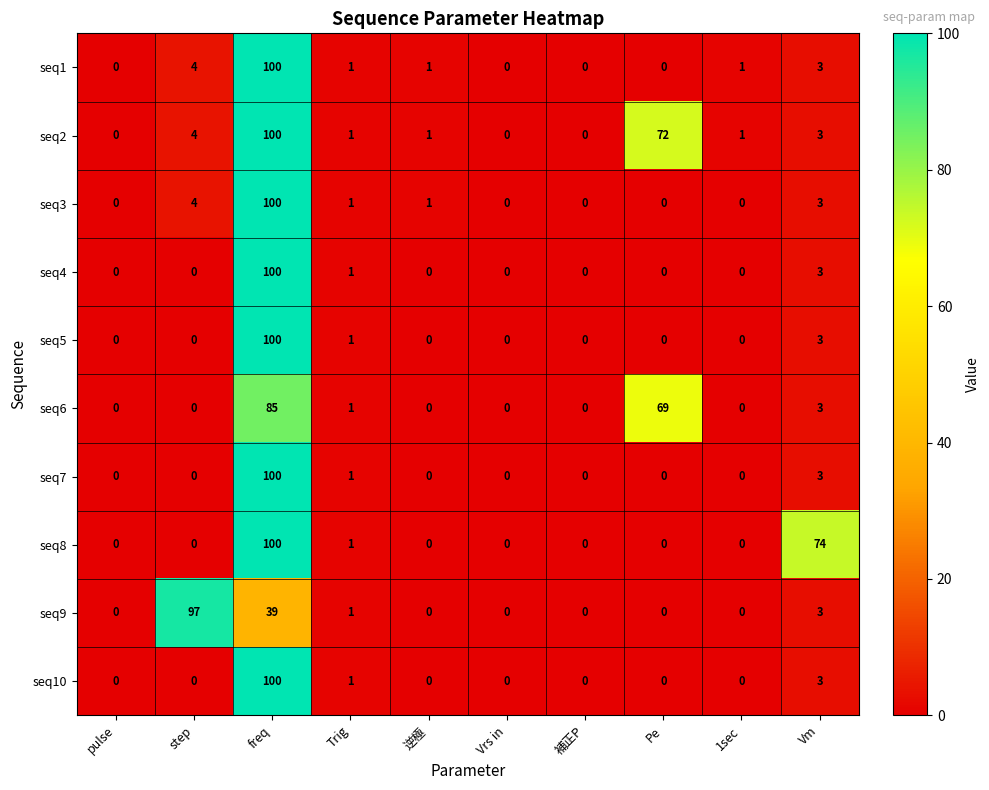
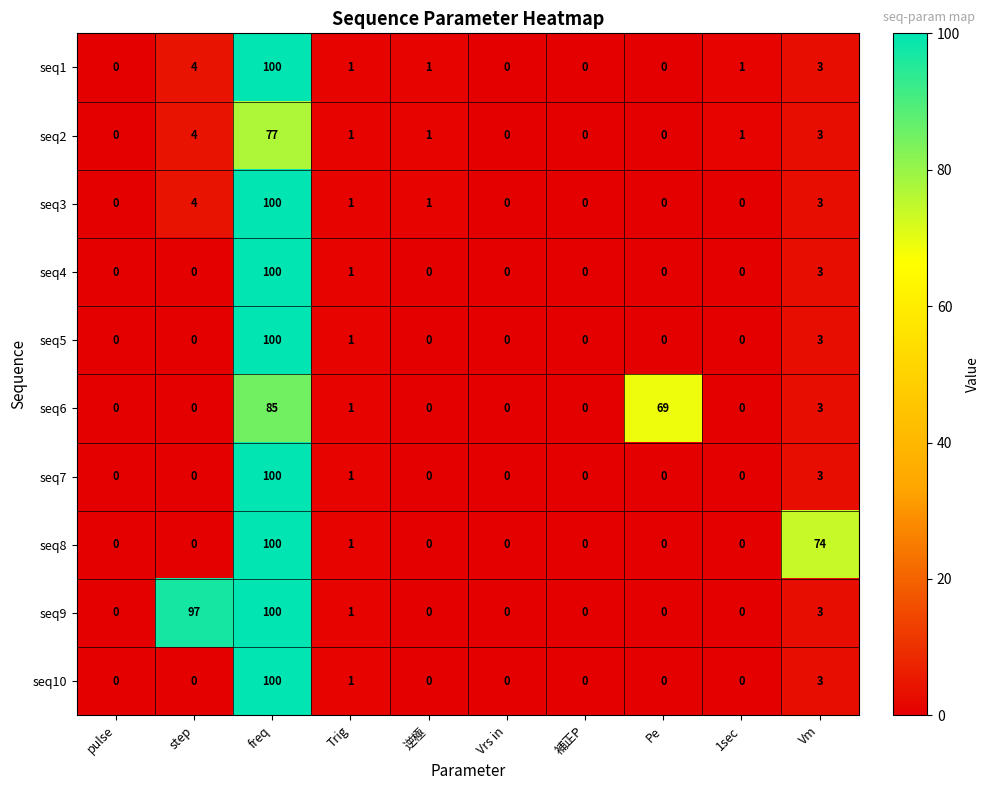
seq2, freq: 100 -> 77
seq2, Pe: 72 -> 0
seq9, freq: 39 -> 100
